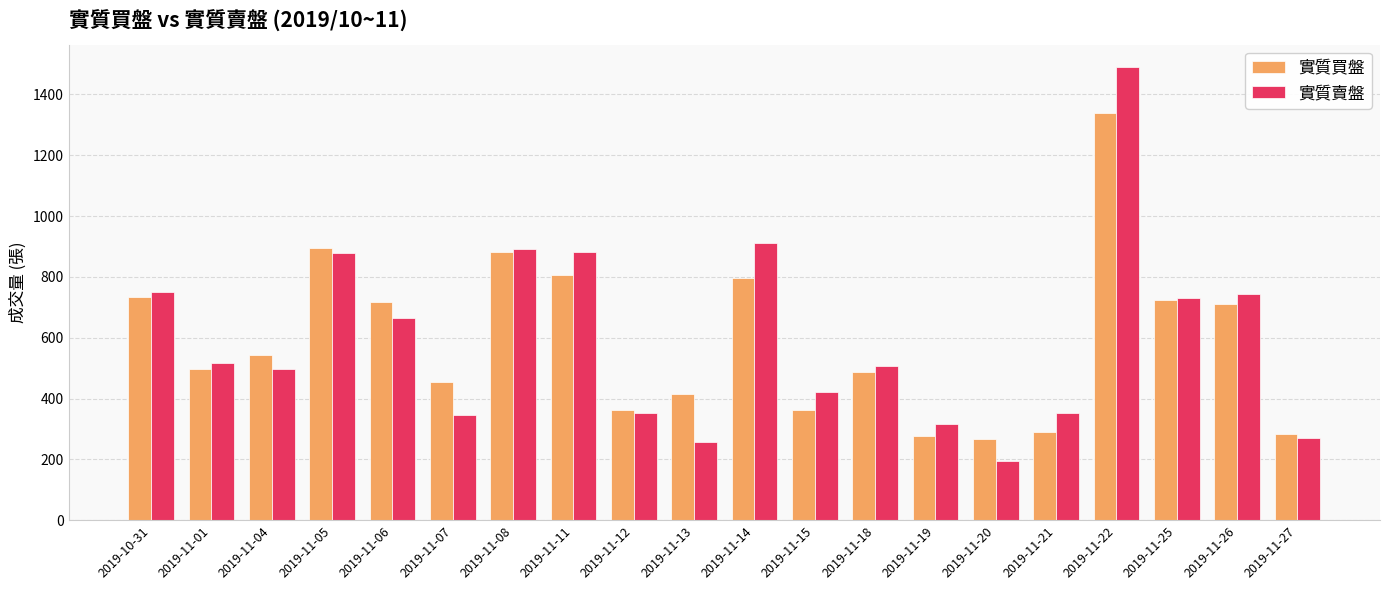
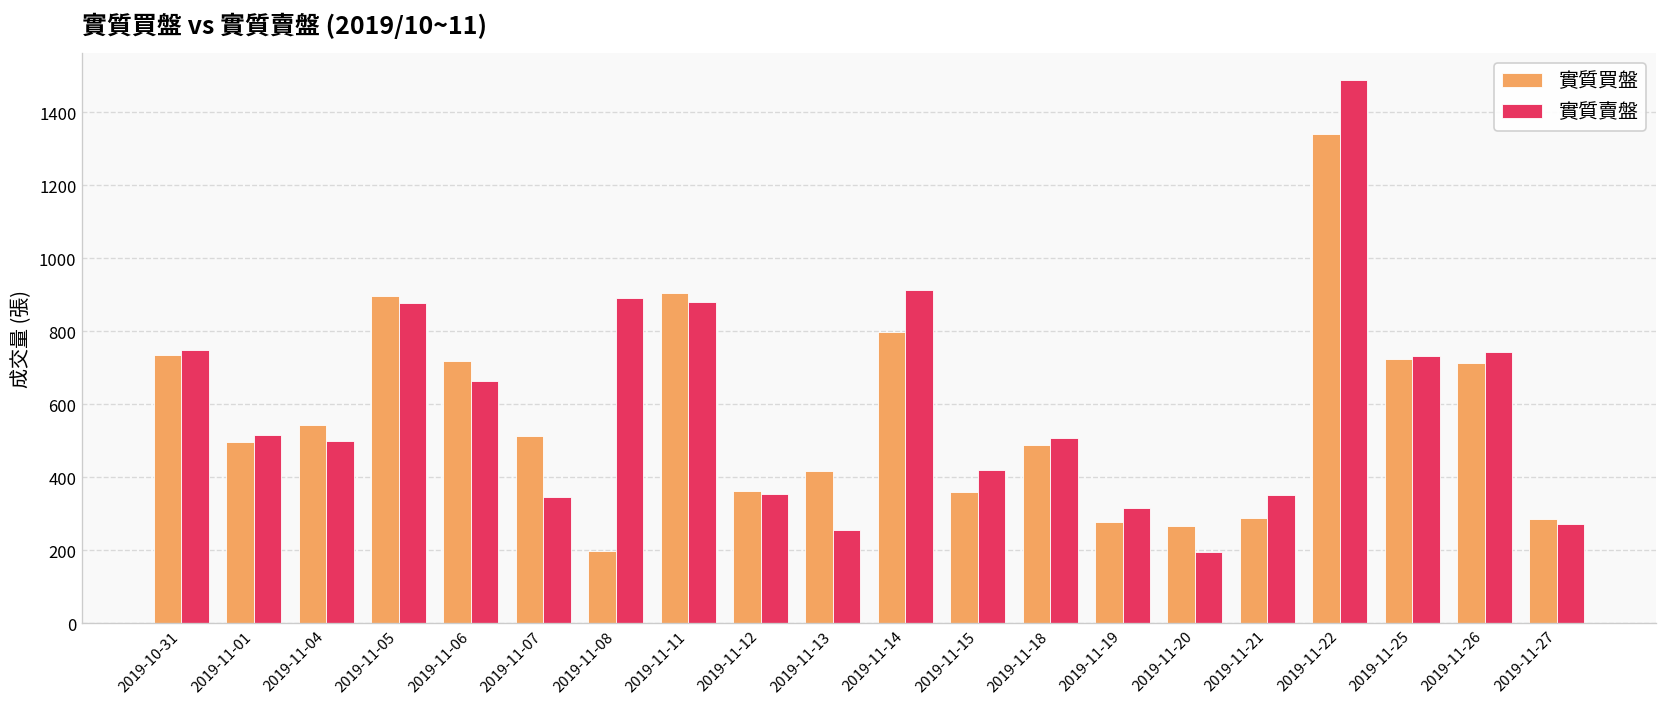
實質買盤, 2019-11-07: 460 -> 510
實質買盤, 2019-11-08: 880 -> 200
實質買盤, 2019-11-11: 810 -> 910
